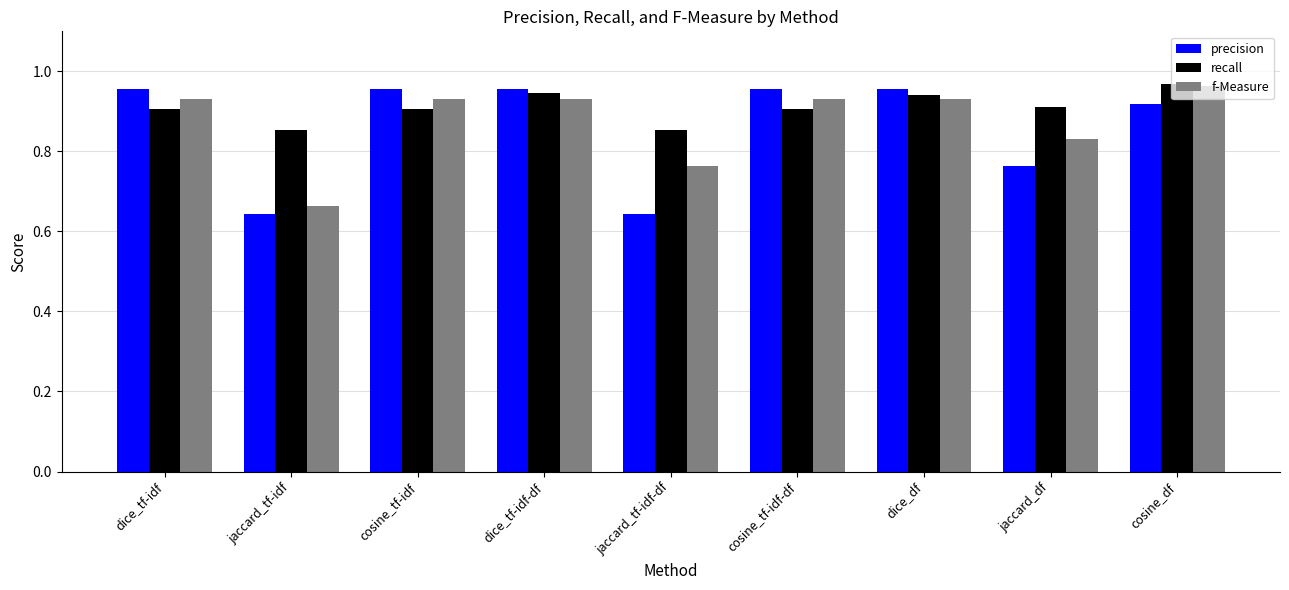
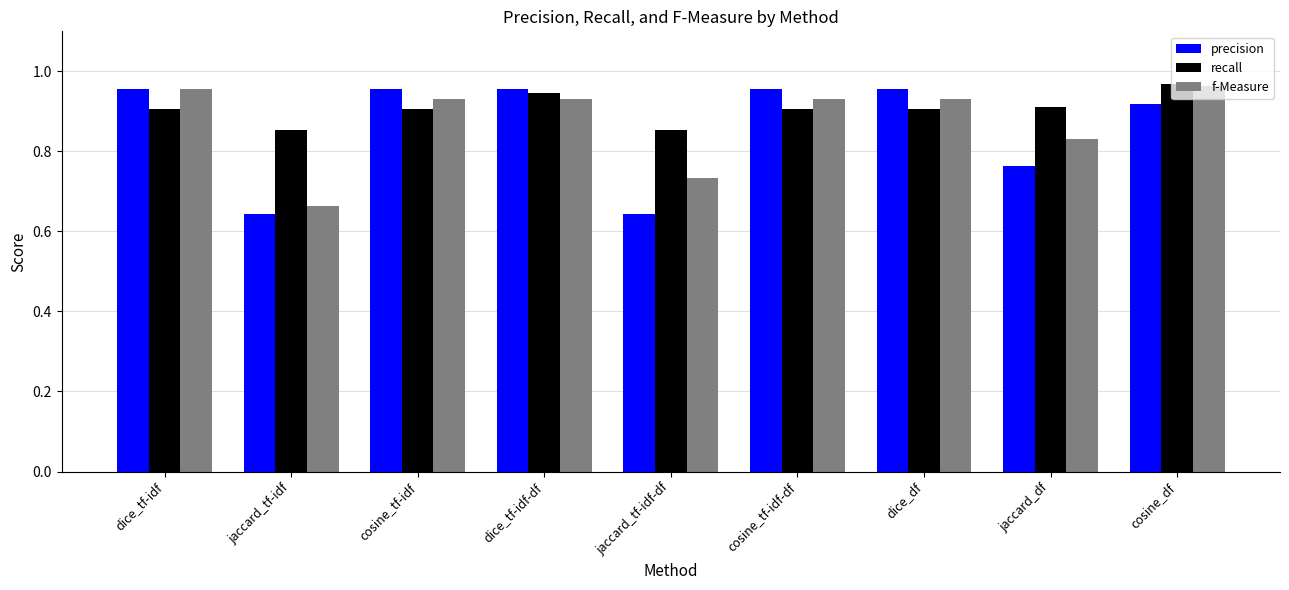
f-Measure, dice_tf-idf: 0.93 -> 0.96
f-Measure, jaccard_tf-idf-df: 0.76 -> 0.73
recall, dice_df: 0.94 -> 0.91
